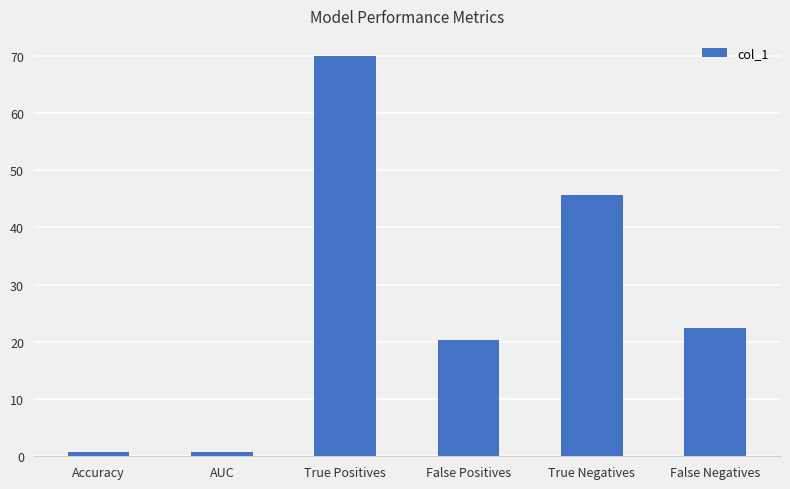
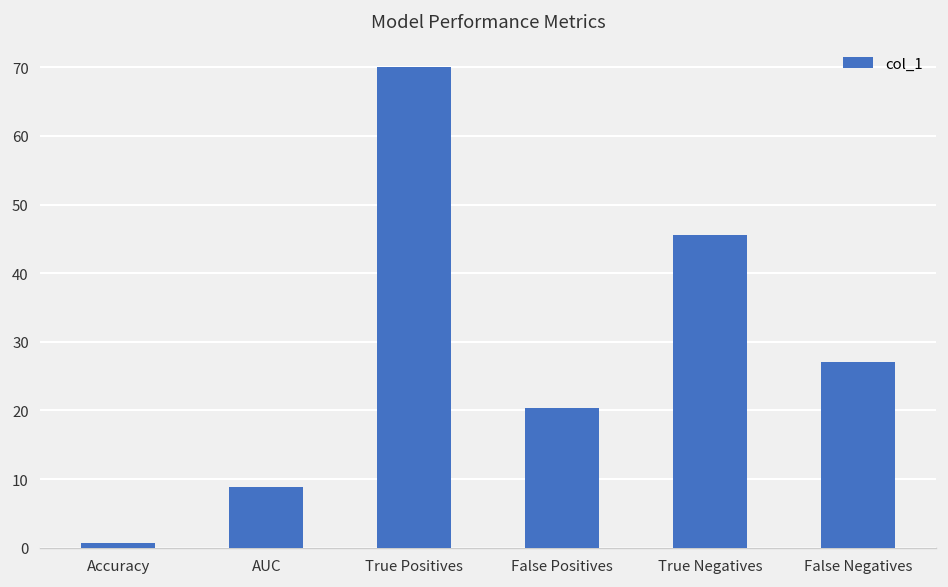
AUC: 1 -> 9
False Negatives: 23 -> 27
